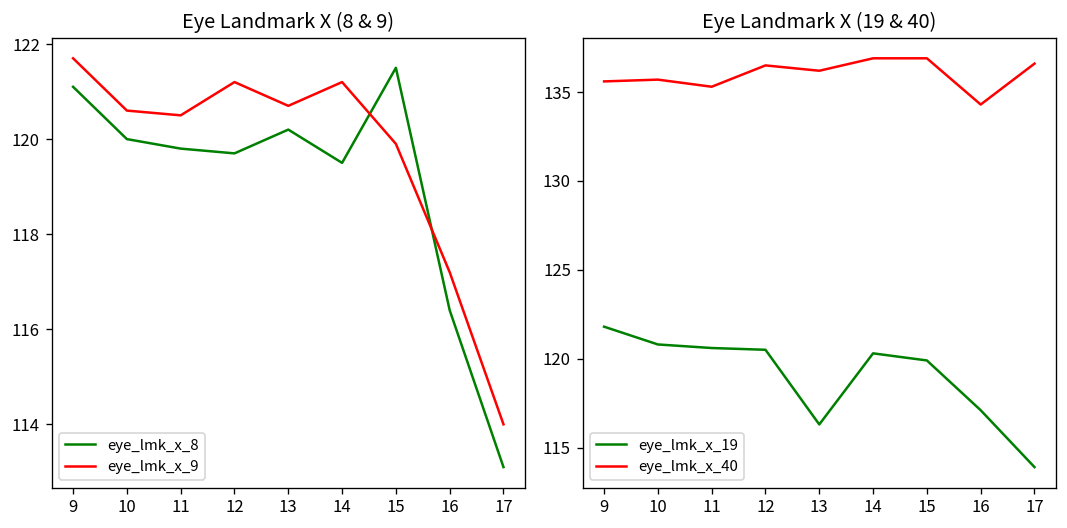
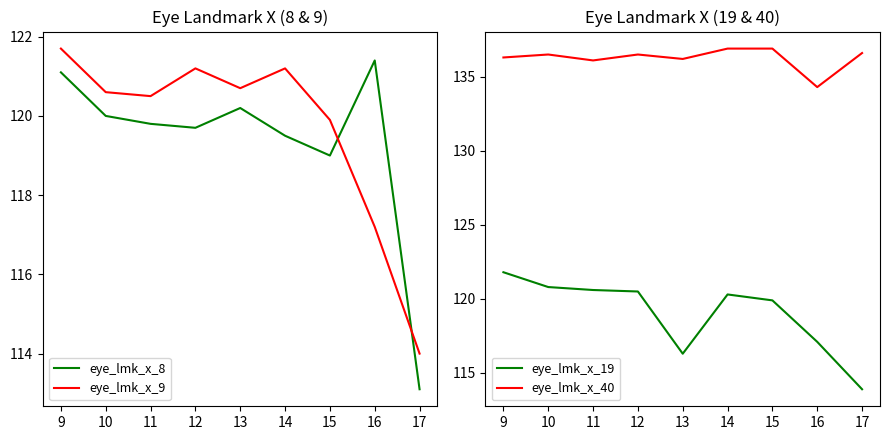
Eye Landmark X (8 & 9), eye_lmk_x_8, 15: 121.5 -> 119.0
Eye Landmark X (8 & 9), eye_lmk_x_8, 16: 116.4 -> 121.4
Eye Landmark X (19 & 40), eye_lmk_x_40, 9: 135.6 -> 136.3
Eye Landmark X (19 & 40), eye_lmk_x_40, 10: 135.7 -> 136.5
Eye Landmark X (19 & 40), eye_lmk_x_40, 11: 135.3 -> 136.1
